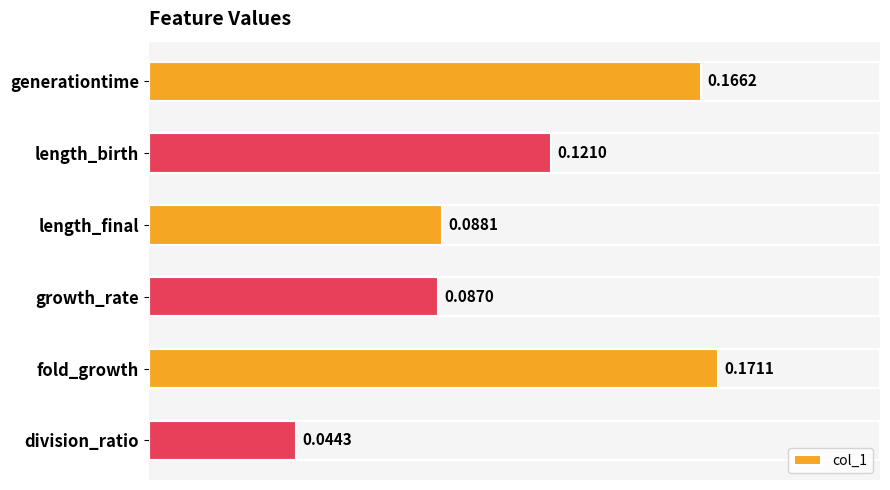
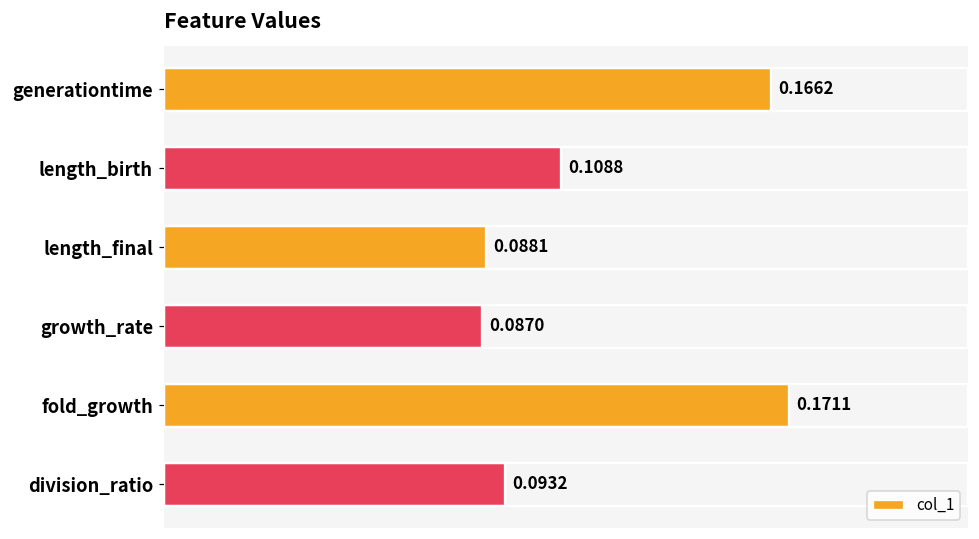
length_birth: 0.1210 -> 0.1088
division_ratio: 0.0443 -> 0.0932
